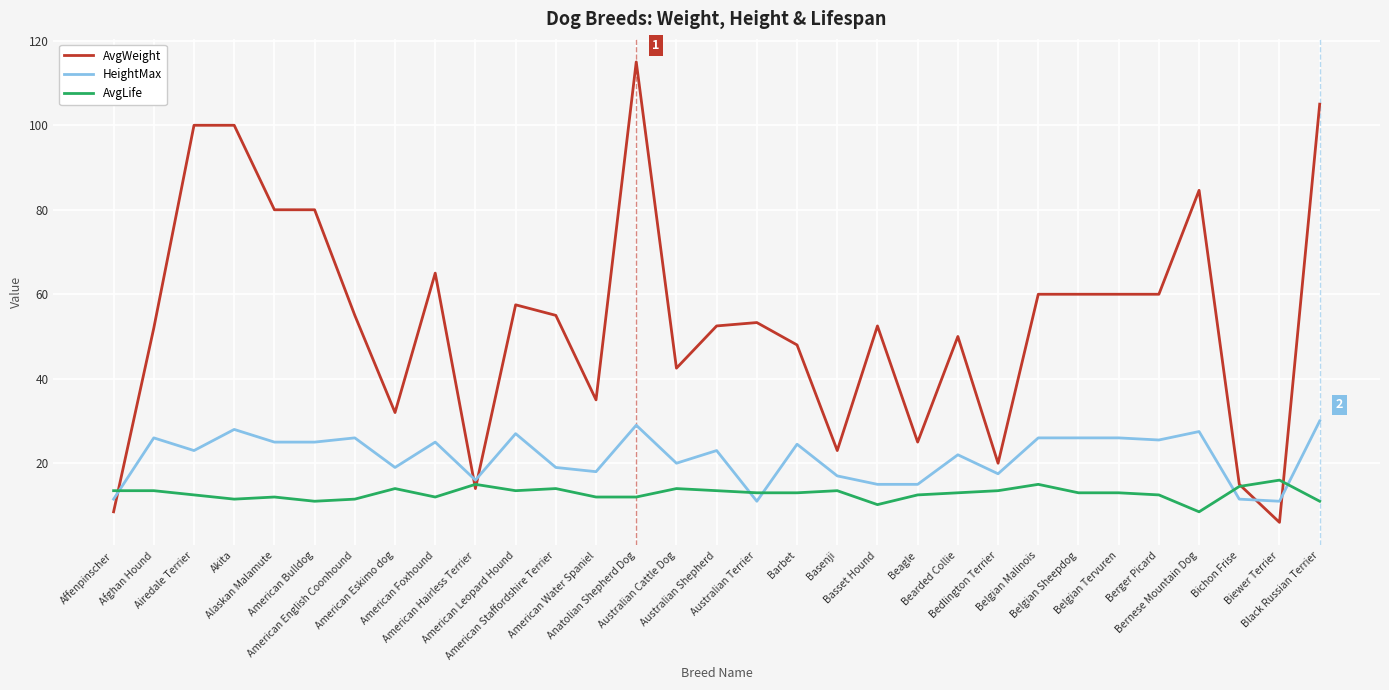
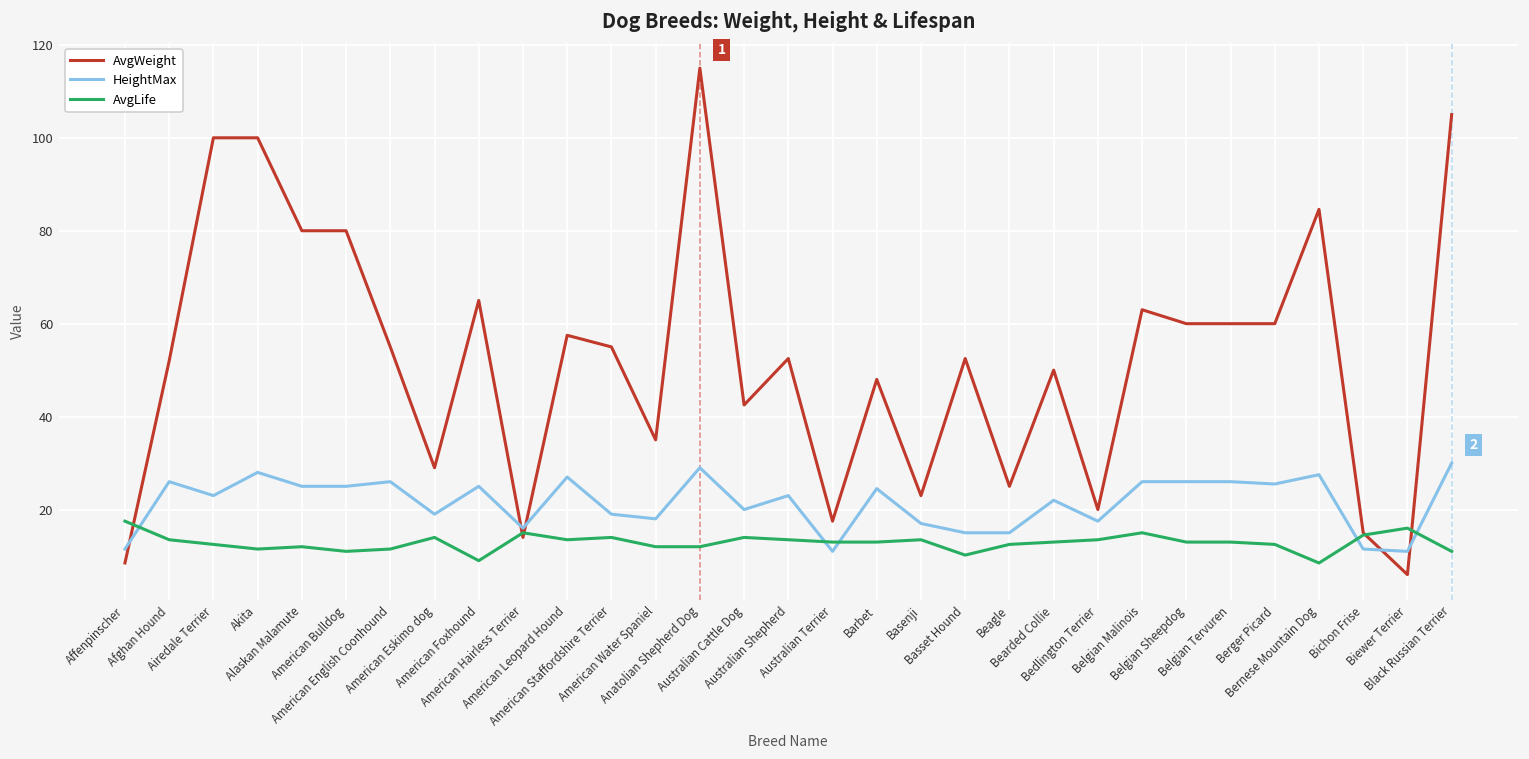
AvgLife, Affenpinscher: 14 -> 18
AvgWeight, American Eskimo dog: 32 -> 29
AvgLife, American Foxhound: 12 -> 9
AvgWeight, Australian Terrier: 53 -> 18
AvgWeight, Belgian Malinois: 60 -> 63
